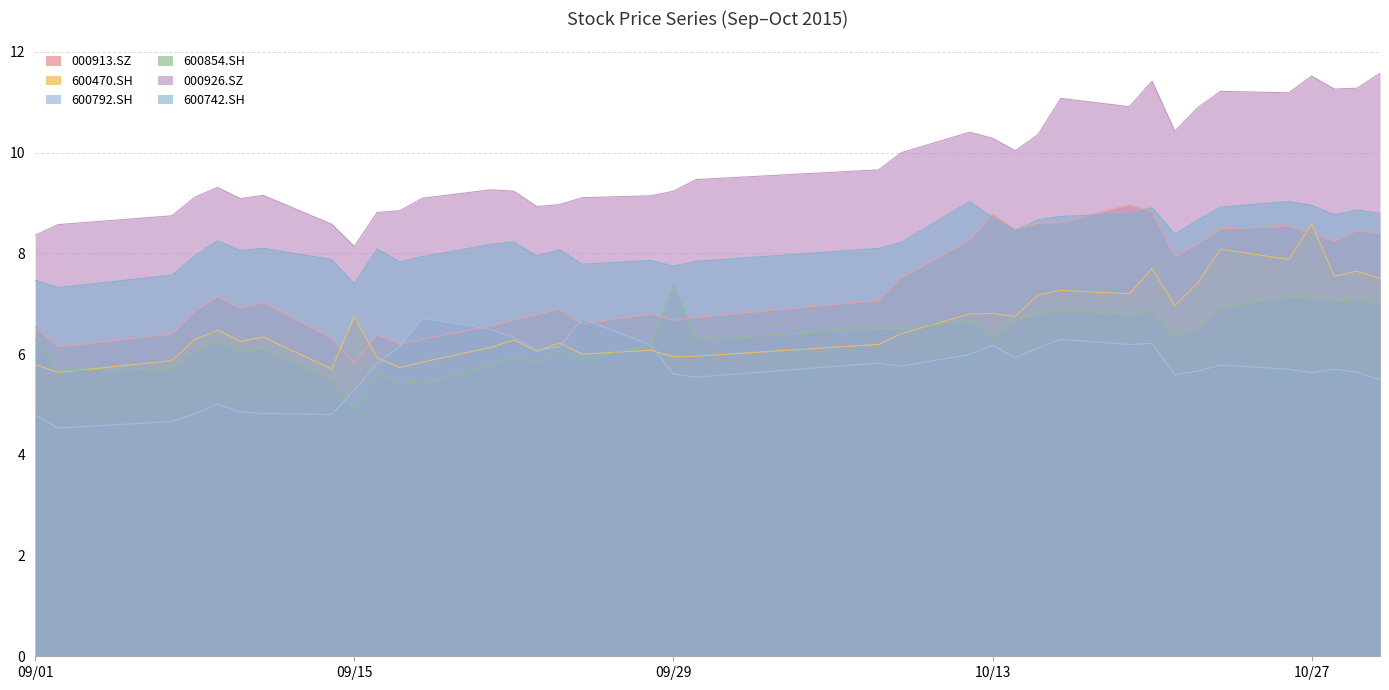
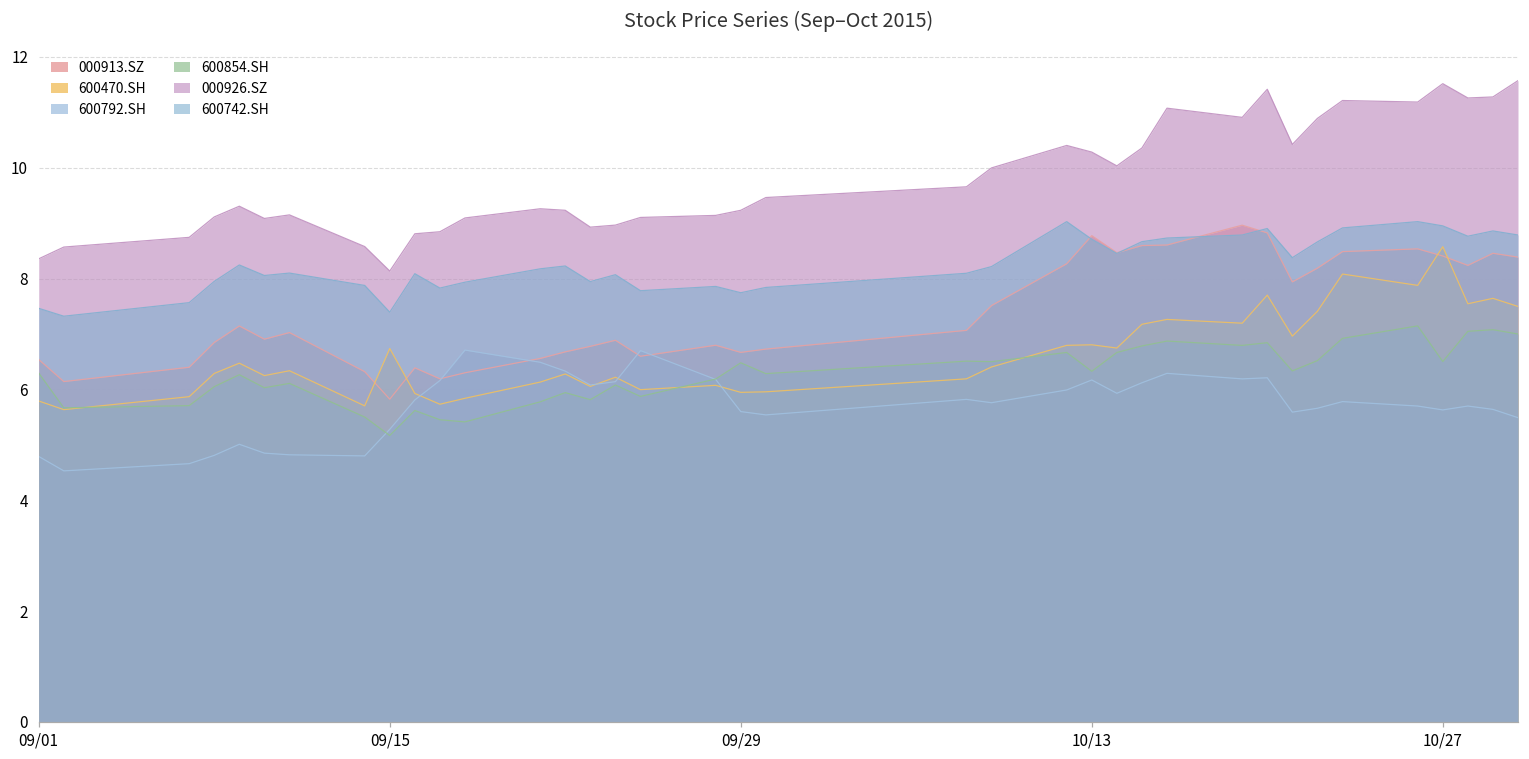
600854.SH, 09/15: 4.9 -> 5.2
600854.SH, 09/29: 7.4 -> 6.5
600854.SH, 10/27: 7.1 -> 6.5
